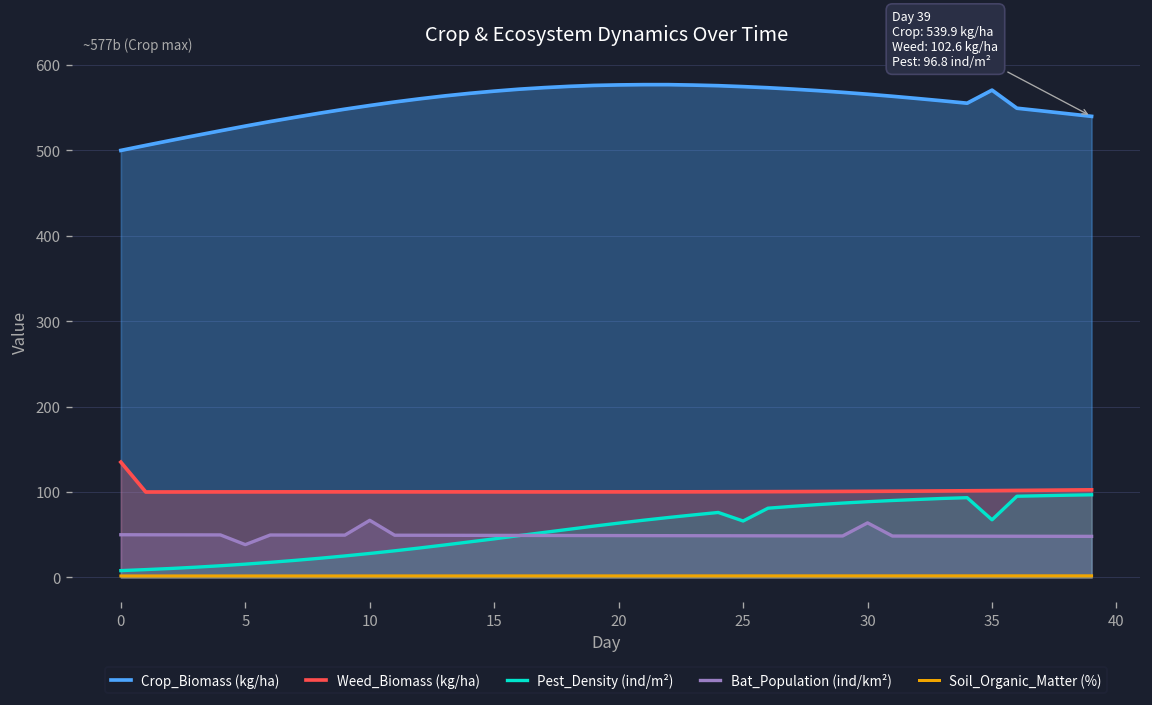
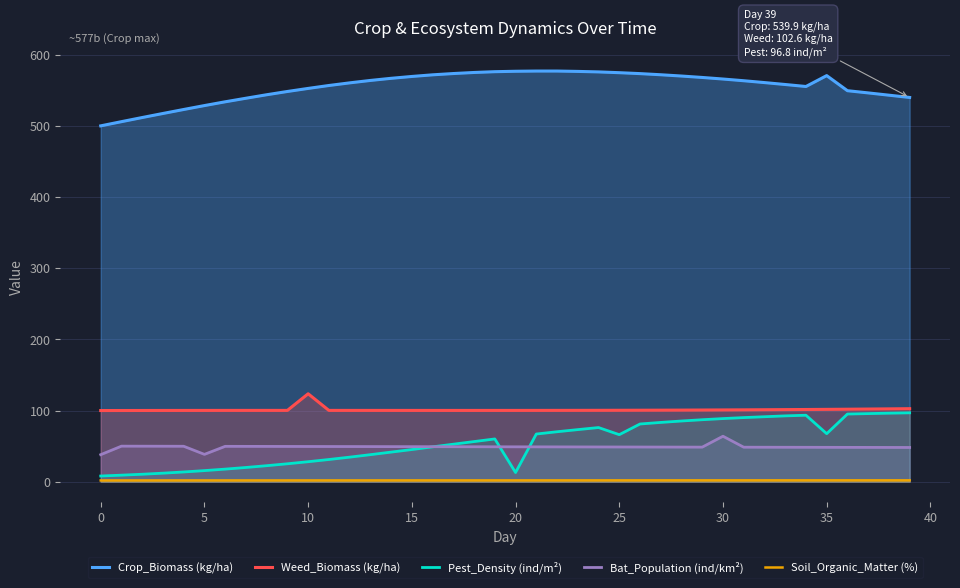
Weed_Biomass (kg/ha), 0: 140 -> 100
Bat_Population (ind/km²), 0: 50 -> 40
Weed_Biomass (kg/ha), 10: 100 -> 120
Bat_Population (ind/km²), 10: 70 -> 50
Pest_Density (ind/m²), 20: 60 -> 10
